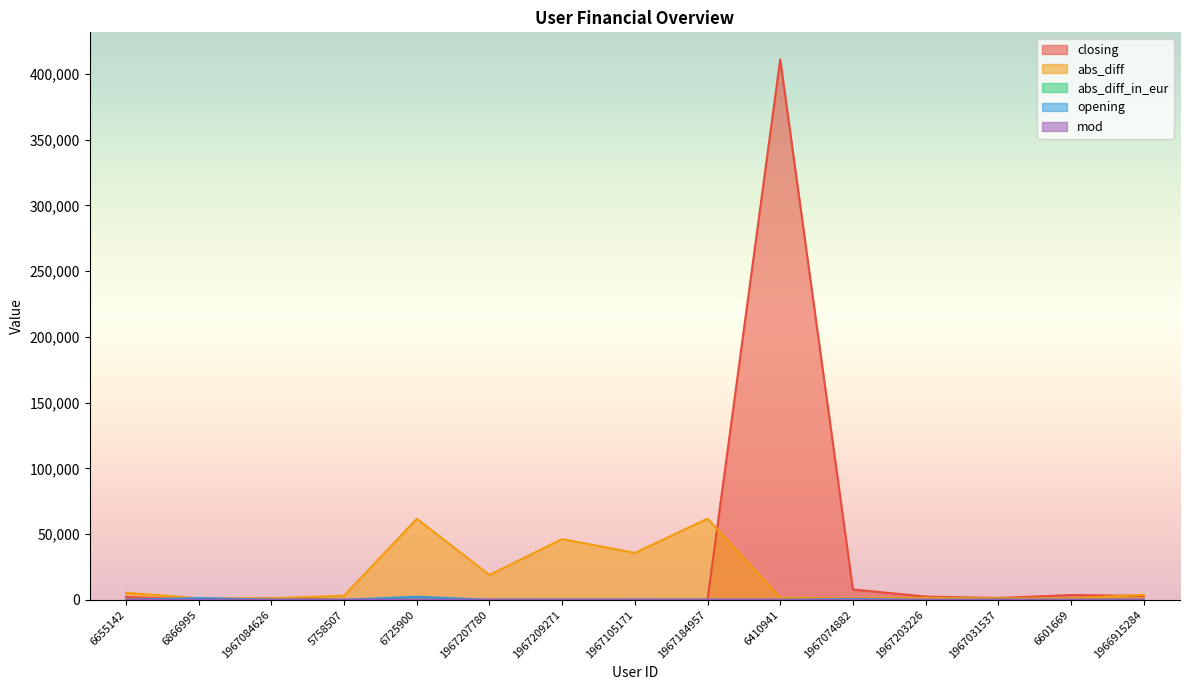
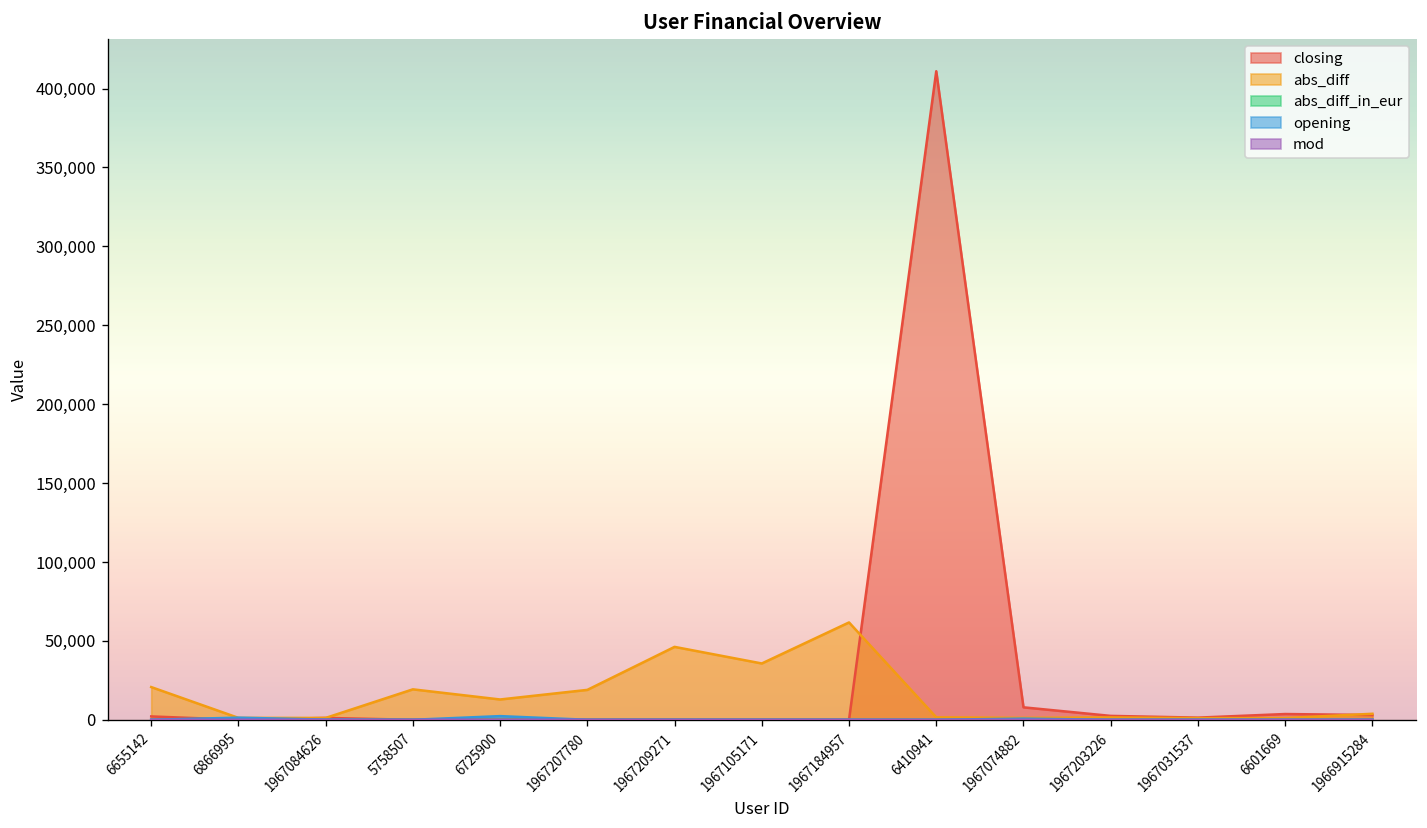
abs_diff, 6655142: 5,000 -> 21,000
abs_diff, 5758507: 3,000 -> 19,000
abs_diff, 6725900: 62,000 -> 13,000
